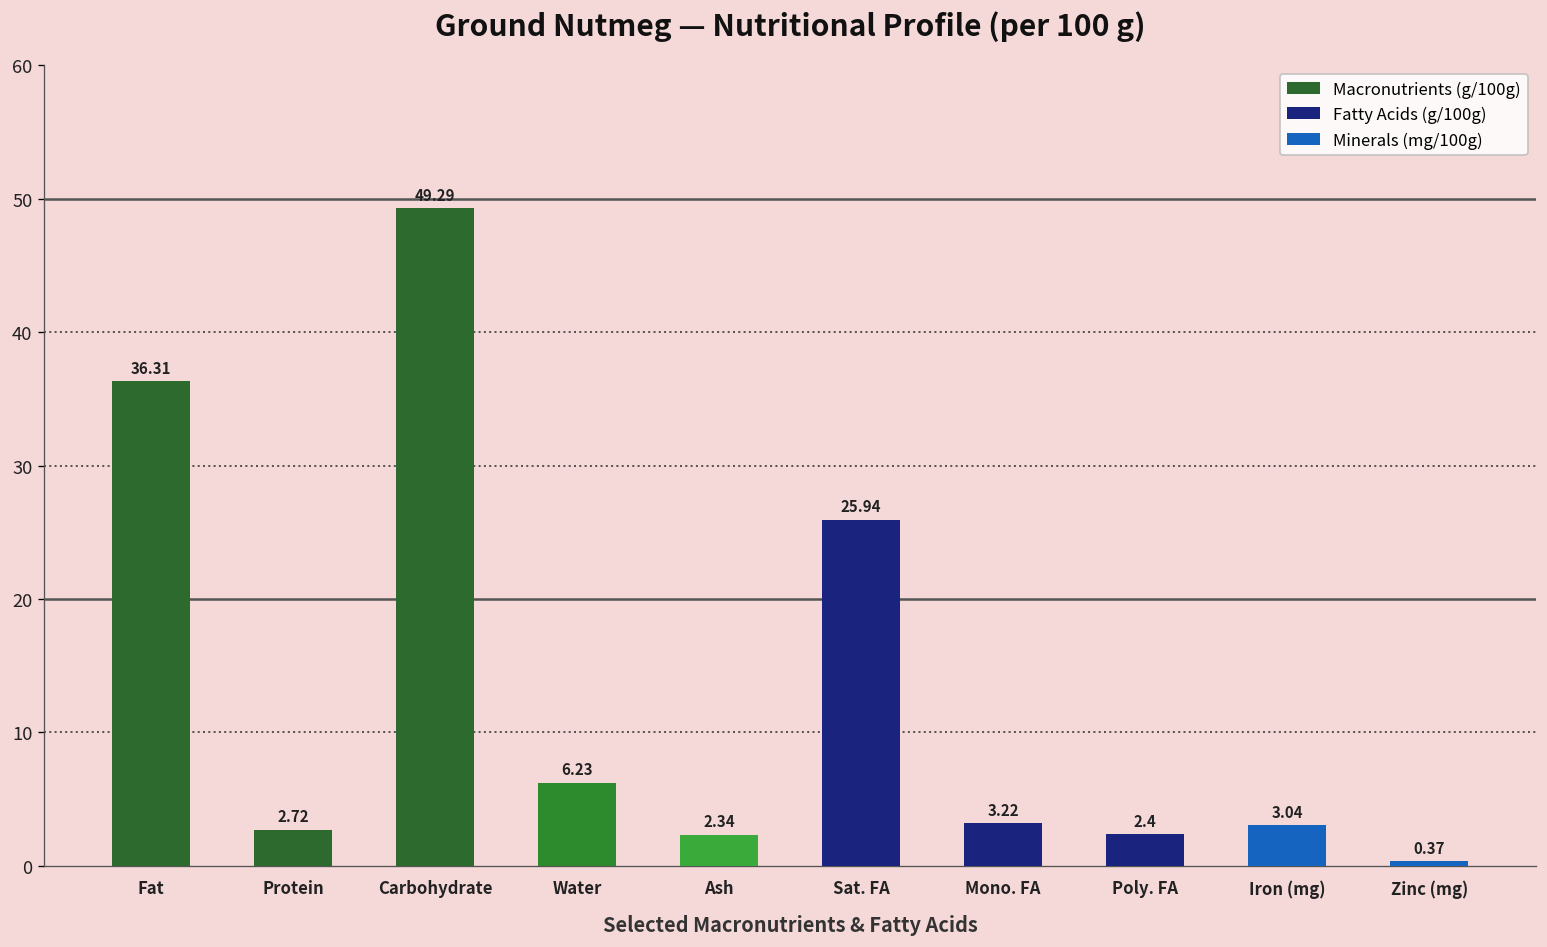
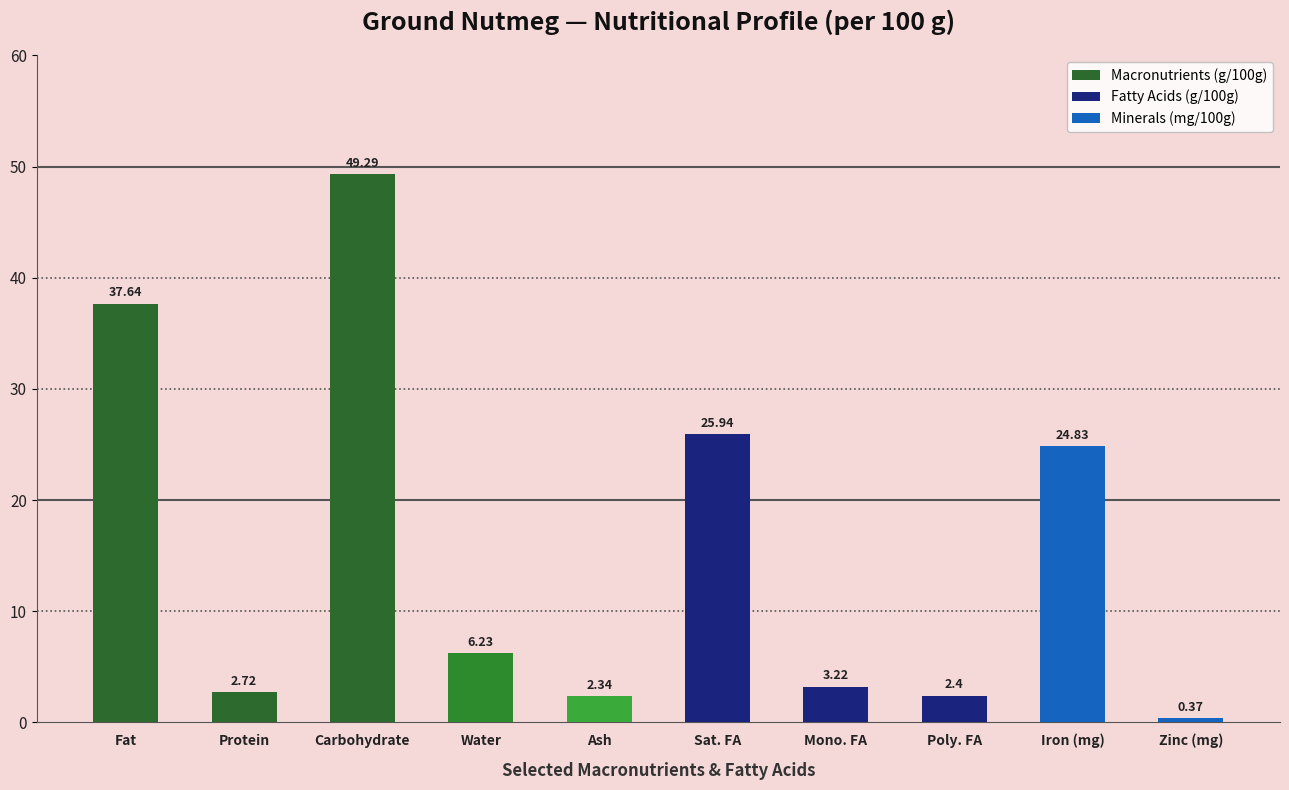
Fat: 36.31 -> 37.64
Iron (mg): 3.04 -> 24.83
